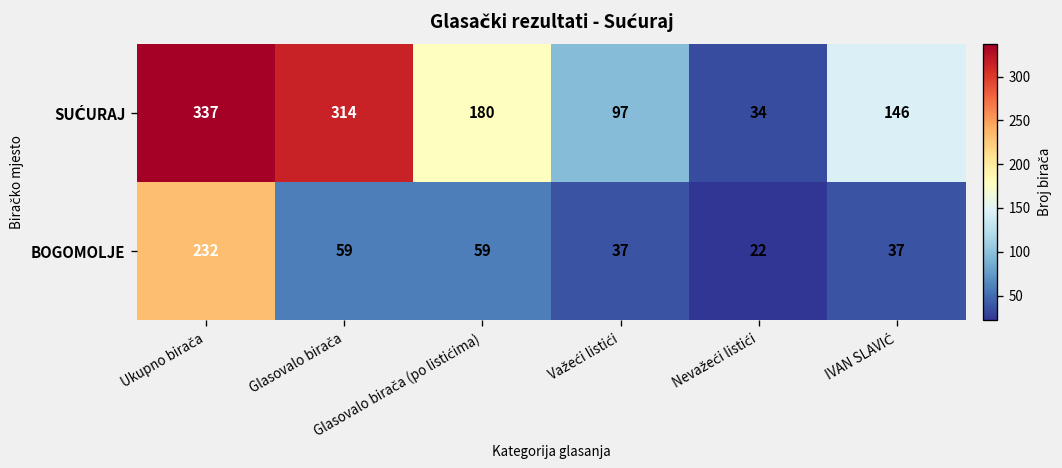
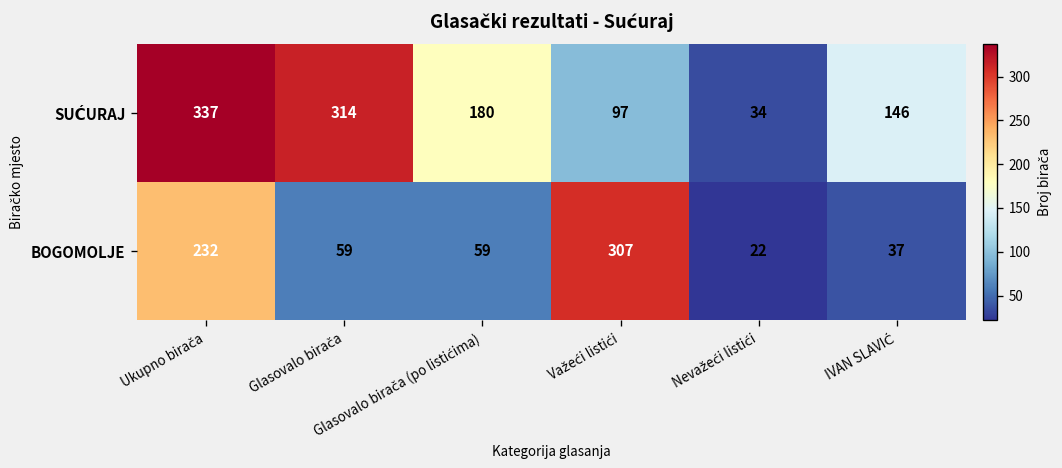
BOGOMOLJE, Važeći listići: 37 -> 307
